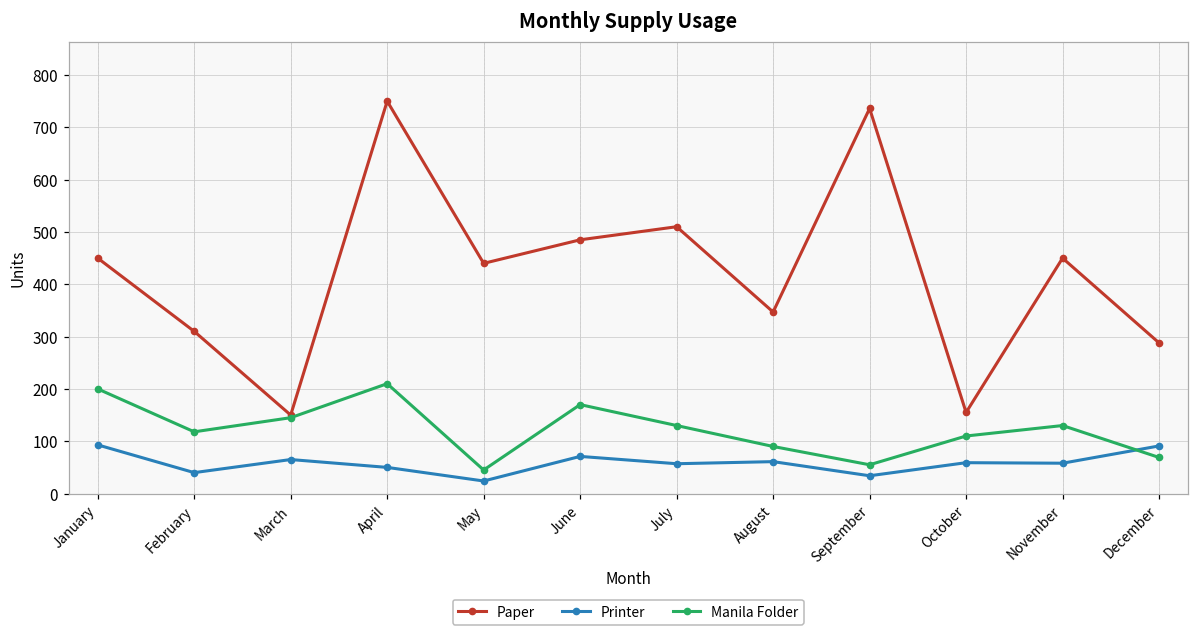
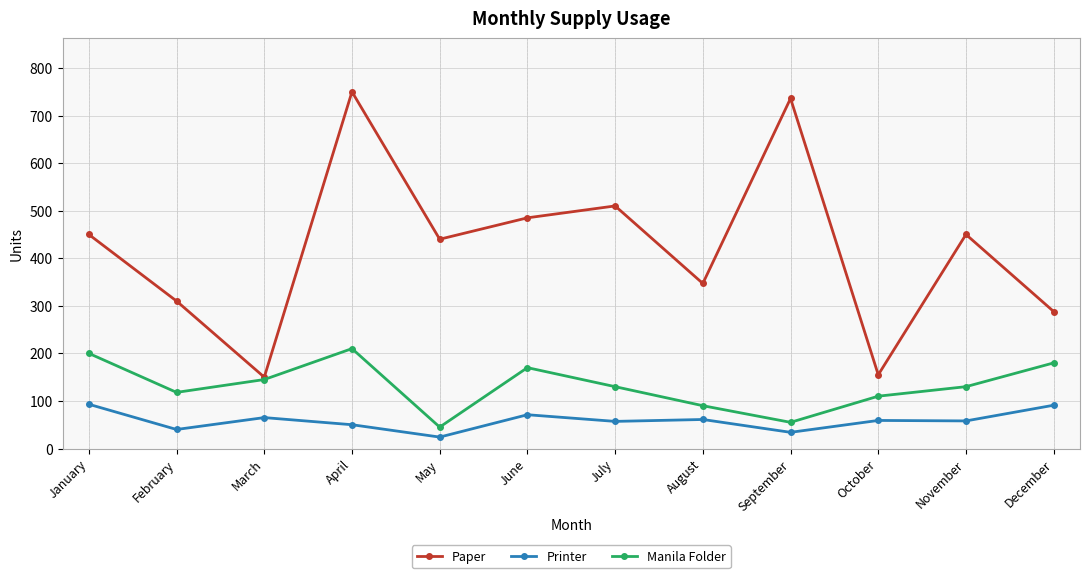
Manila Folder, December: 70 -> 180
